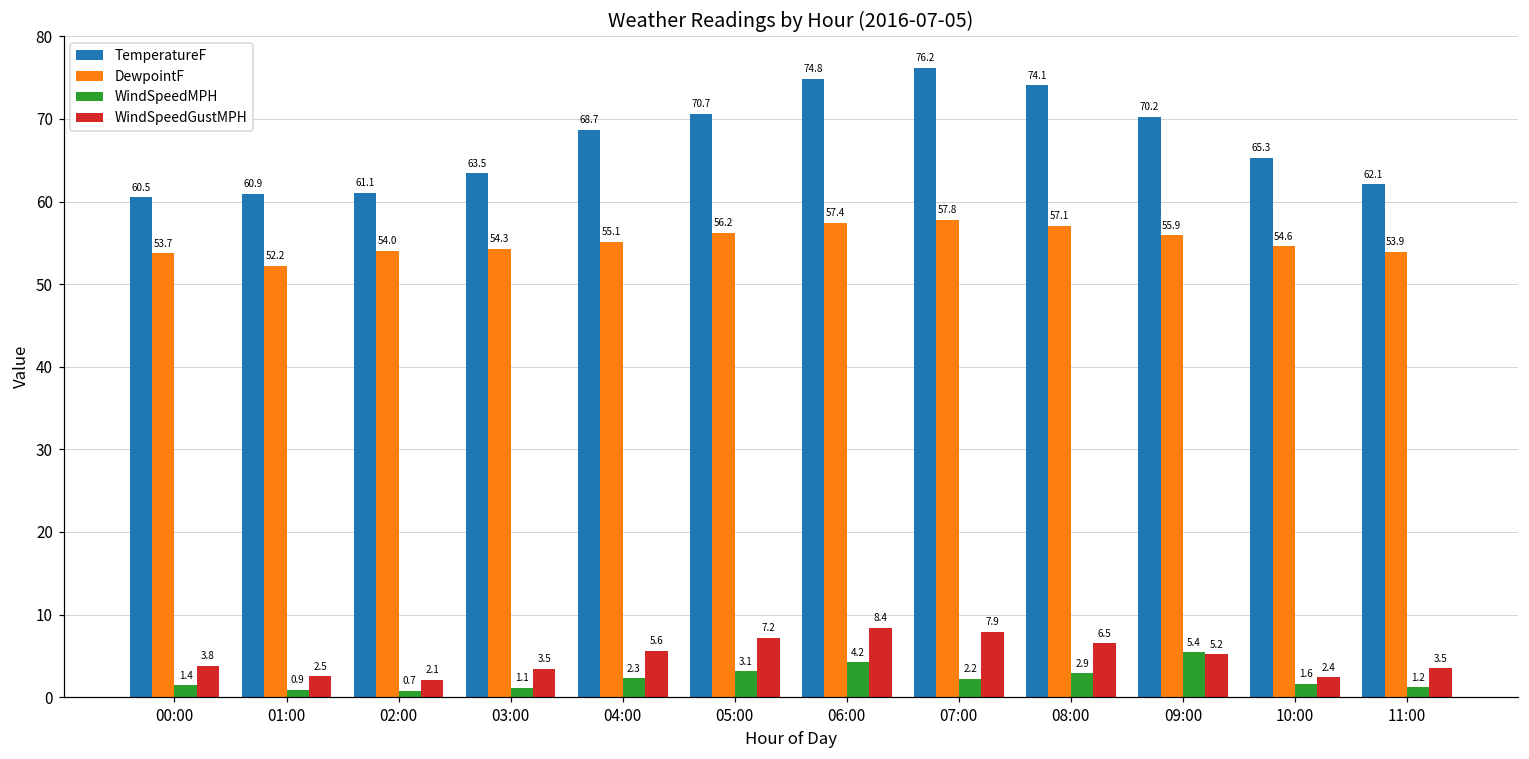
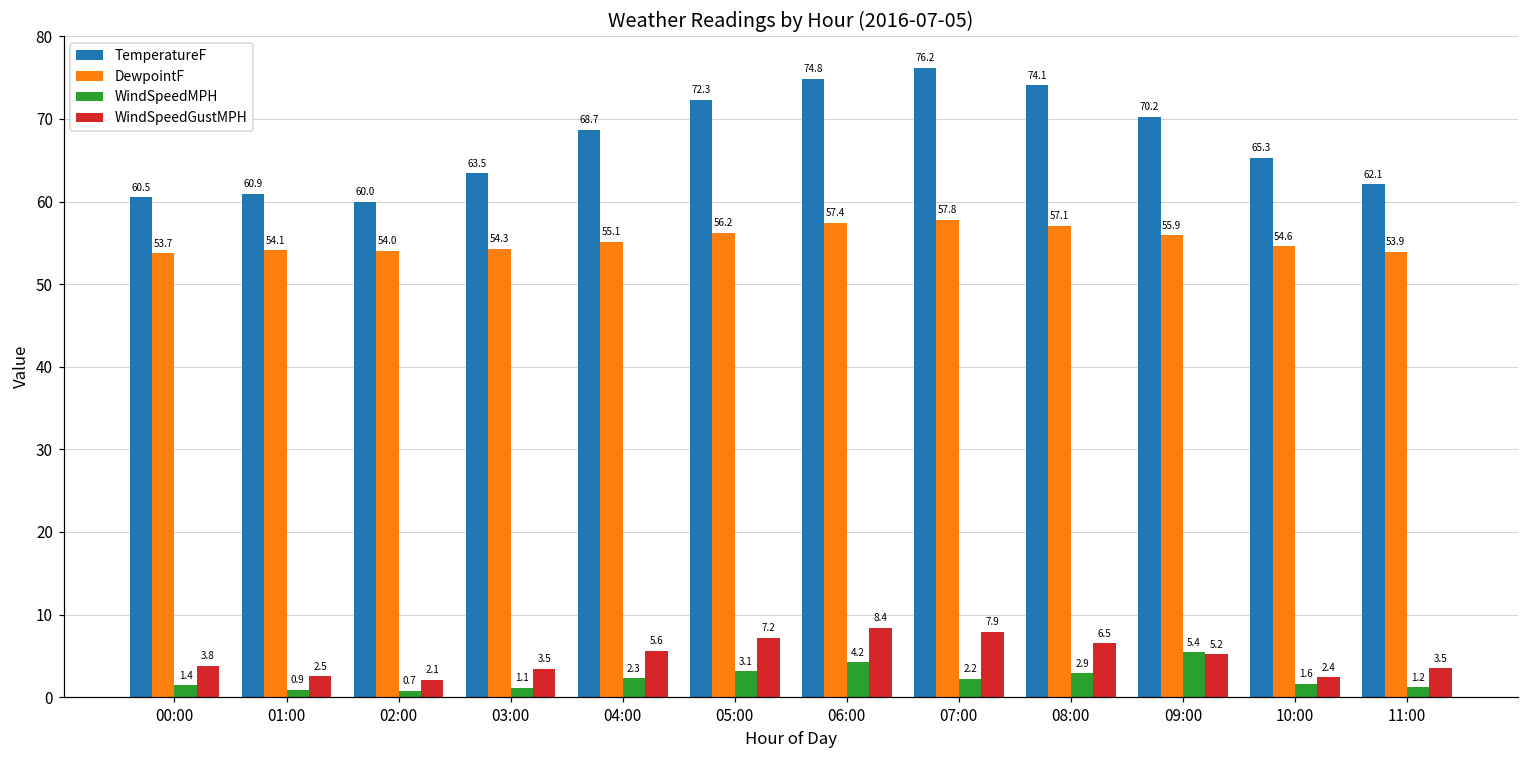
DewpointF, 01:00: 52.2 -> 54.1
TemperatureF, 02:00: 61.1 -> 60.0
TemperatureF, 05:00: 70.7 -> 72.3
